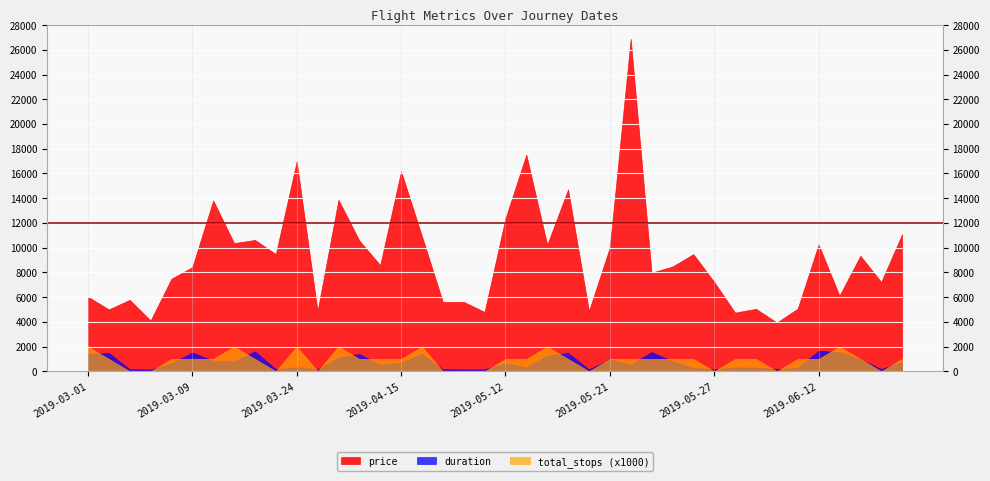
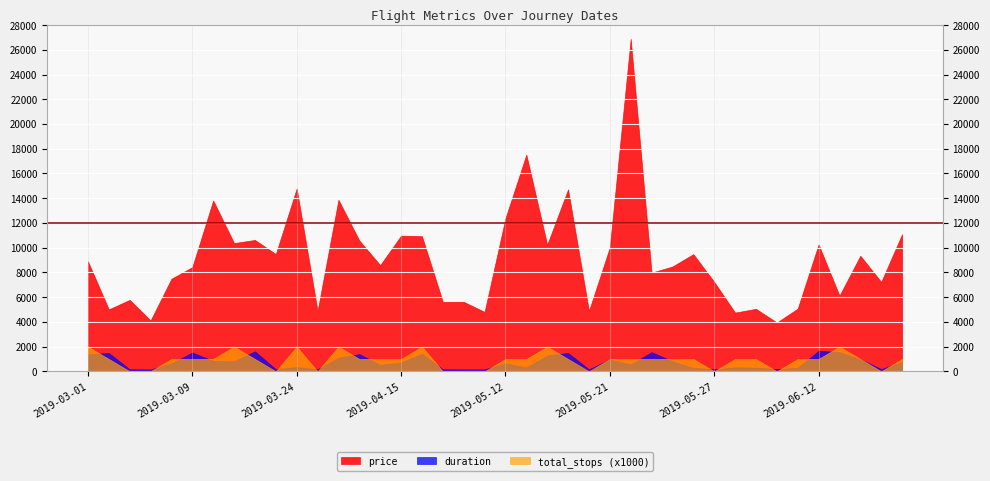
price, 2019-03-01: 6000 -> 8900
price, 2019-03-24: 17000 -> 14800
price, 2019-04-15: 16200 -> 11000
